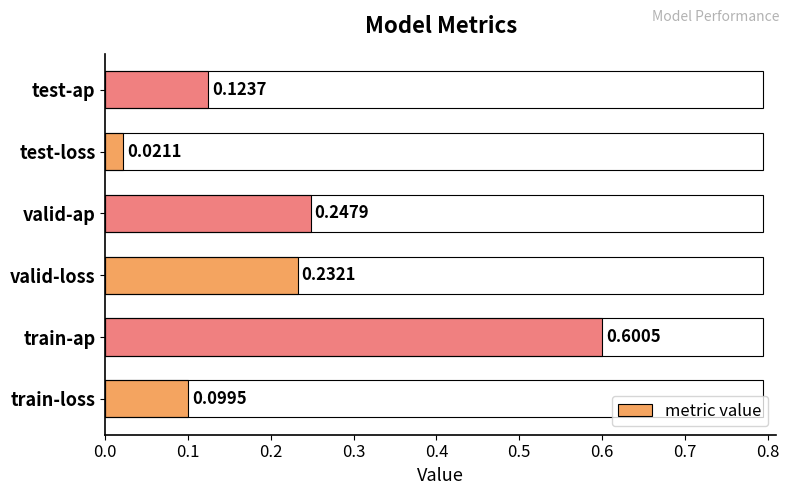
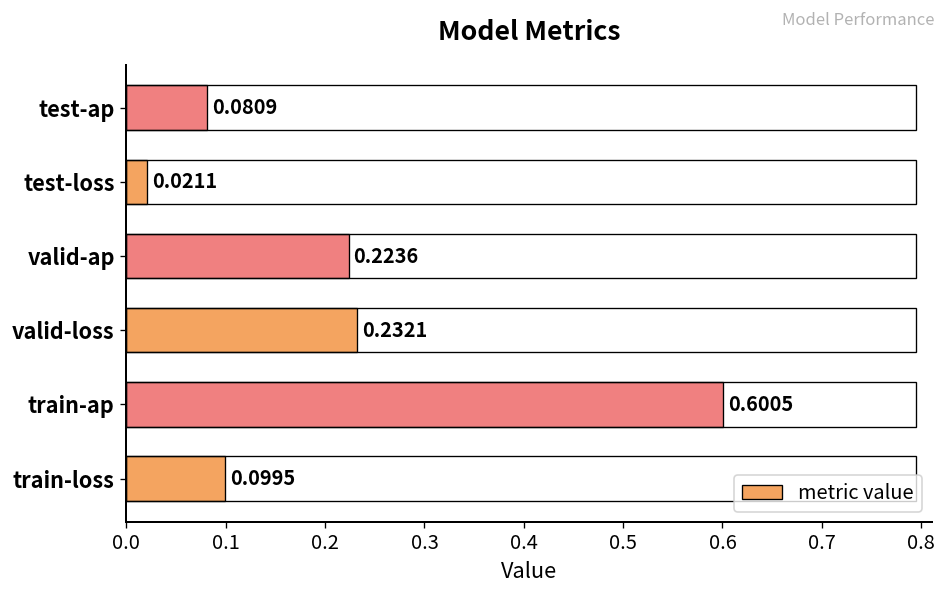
test-ap: 0.1237 -> 0.0809
valid-ap: 0.2479 -> 0.2236
